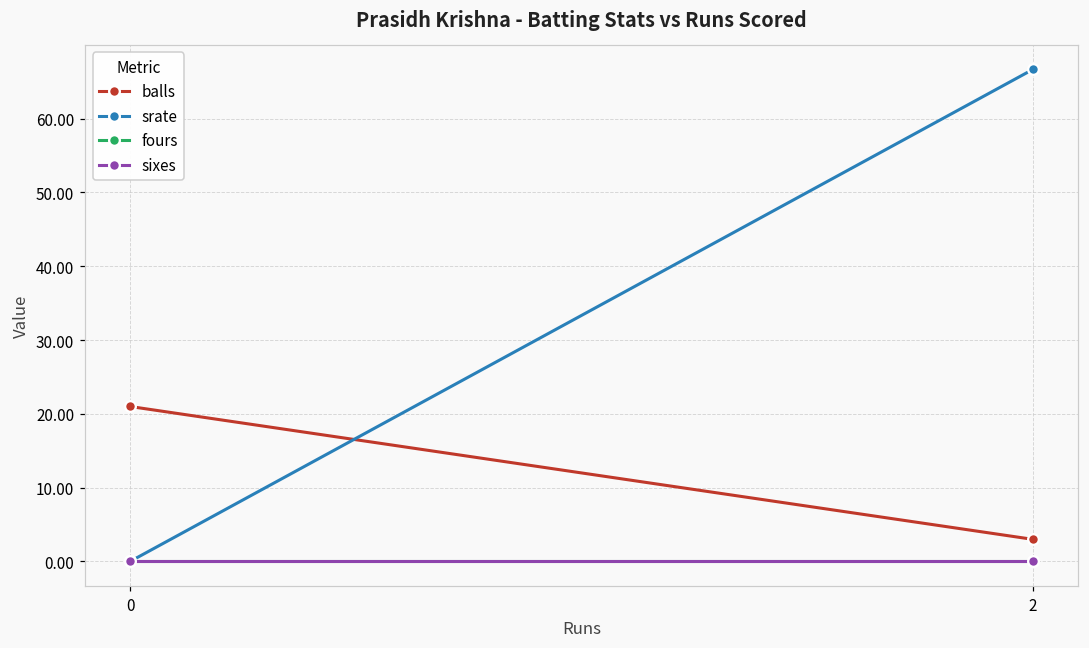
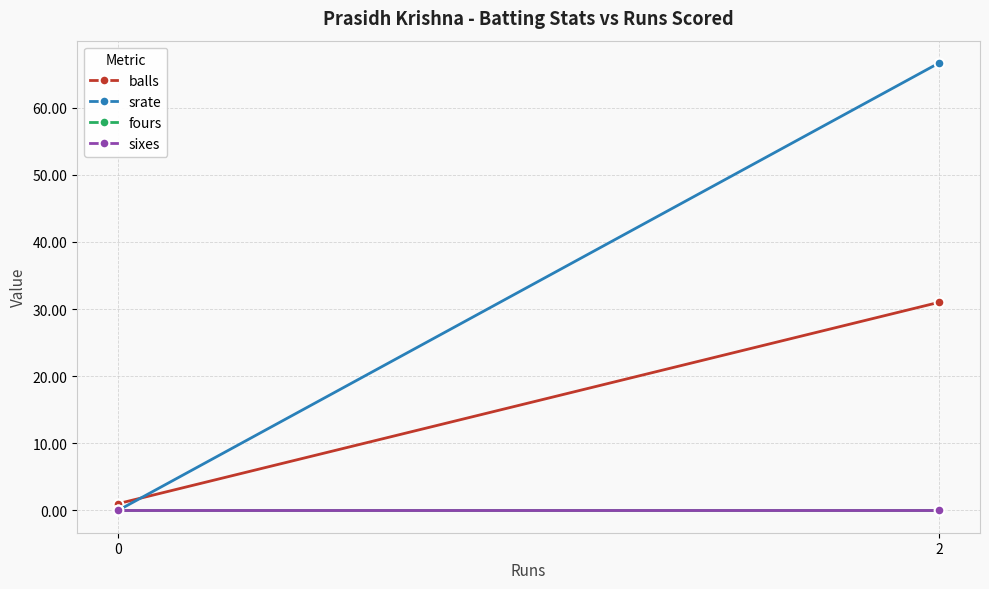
balls, 0: 21 -> 1
balls, 2: 3 -> 31
